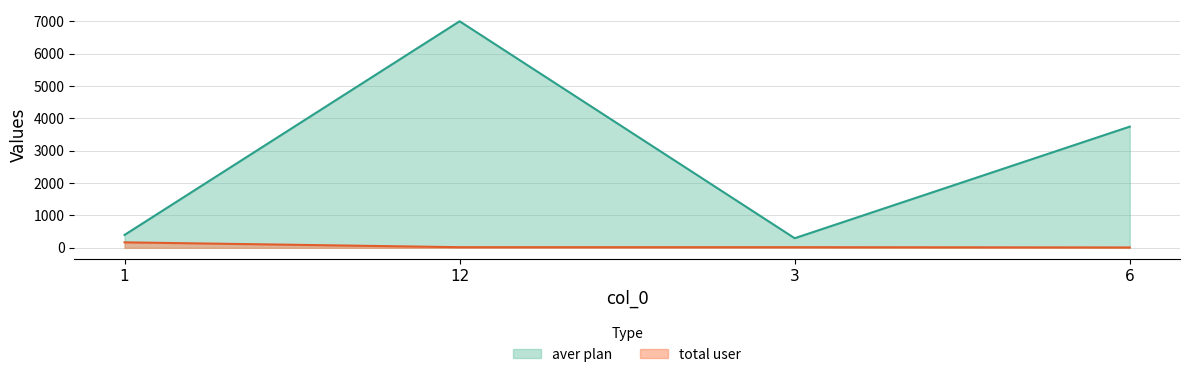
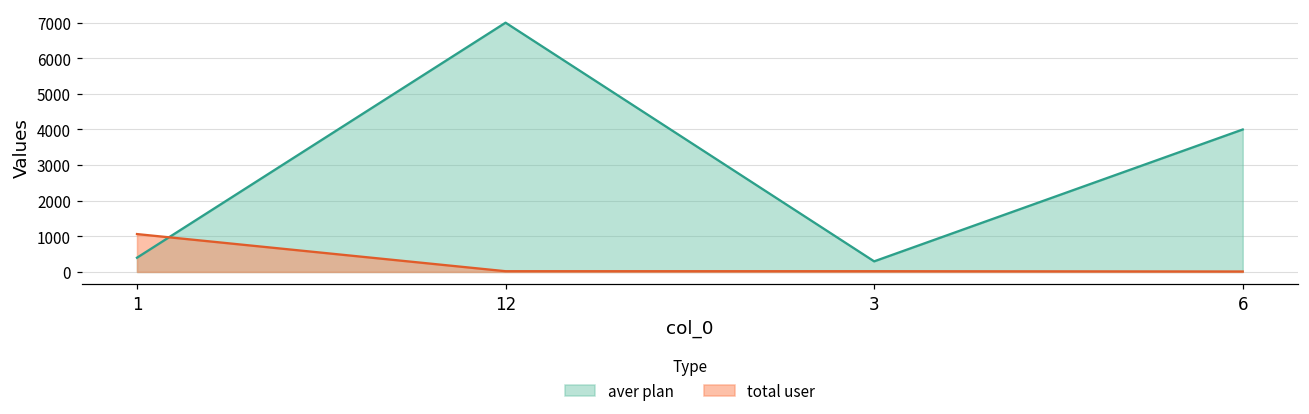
total user, 1: 200 -> 1100
aver plan, 6: 3700 -> 4000
